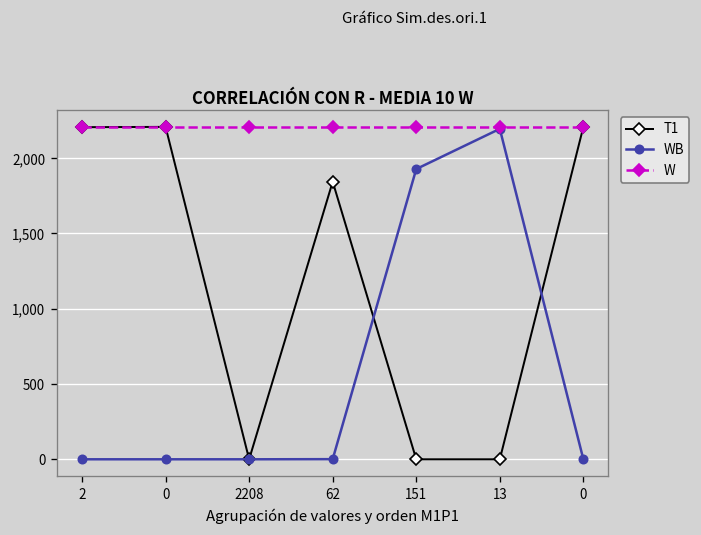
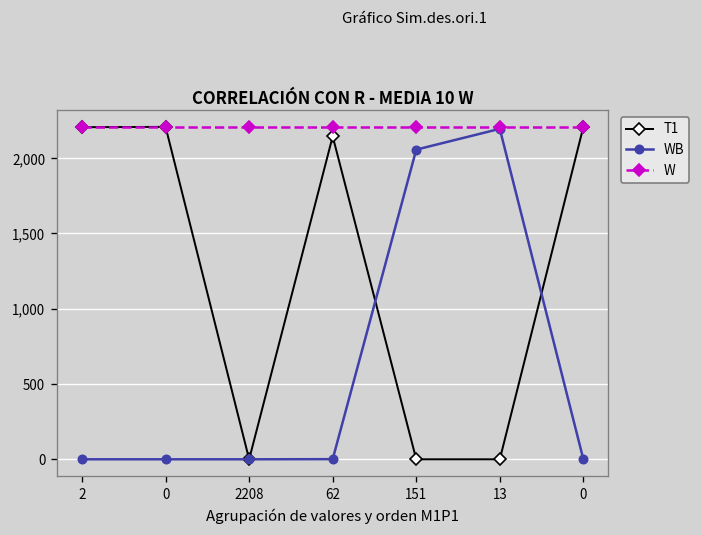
T1, 62: 1,840 -> 2,150
WB, 151: 1,930 -> 2,060
